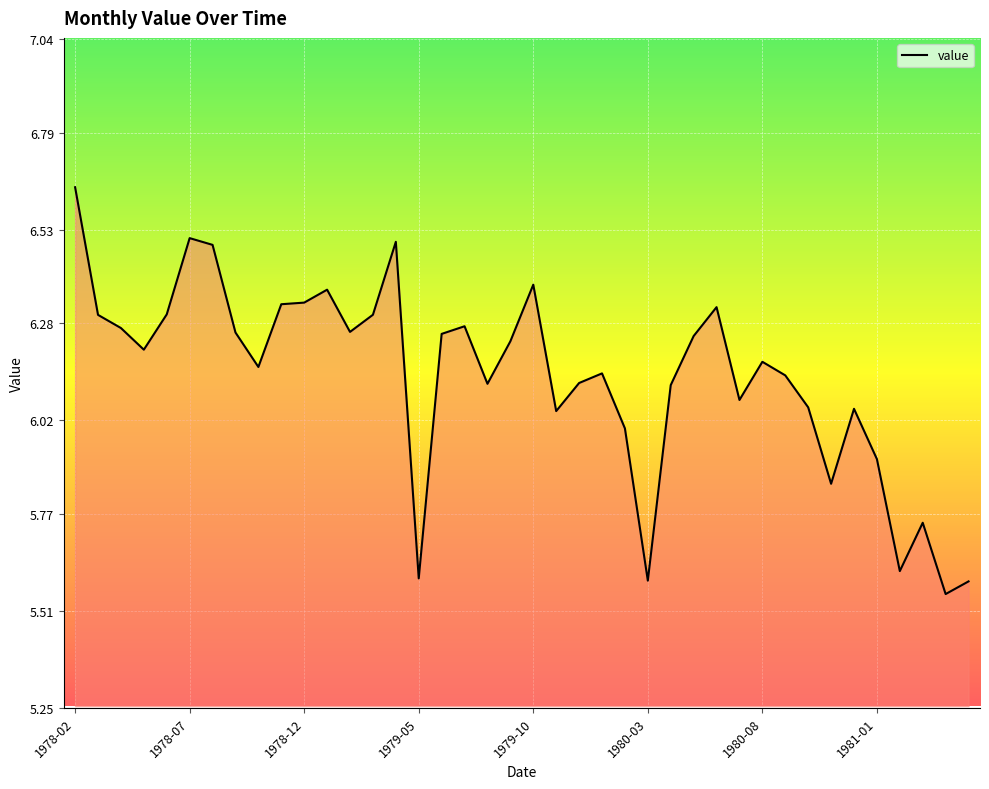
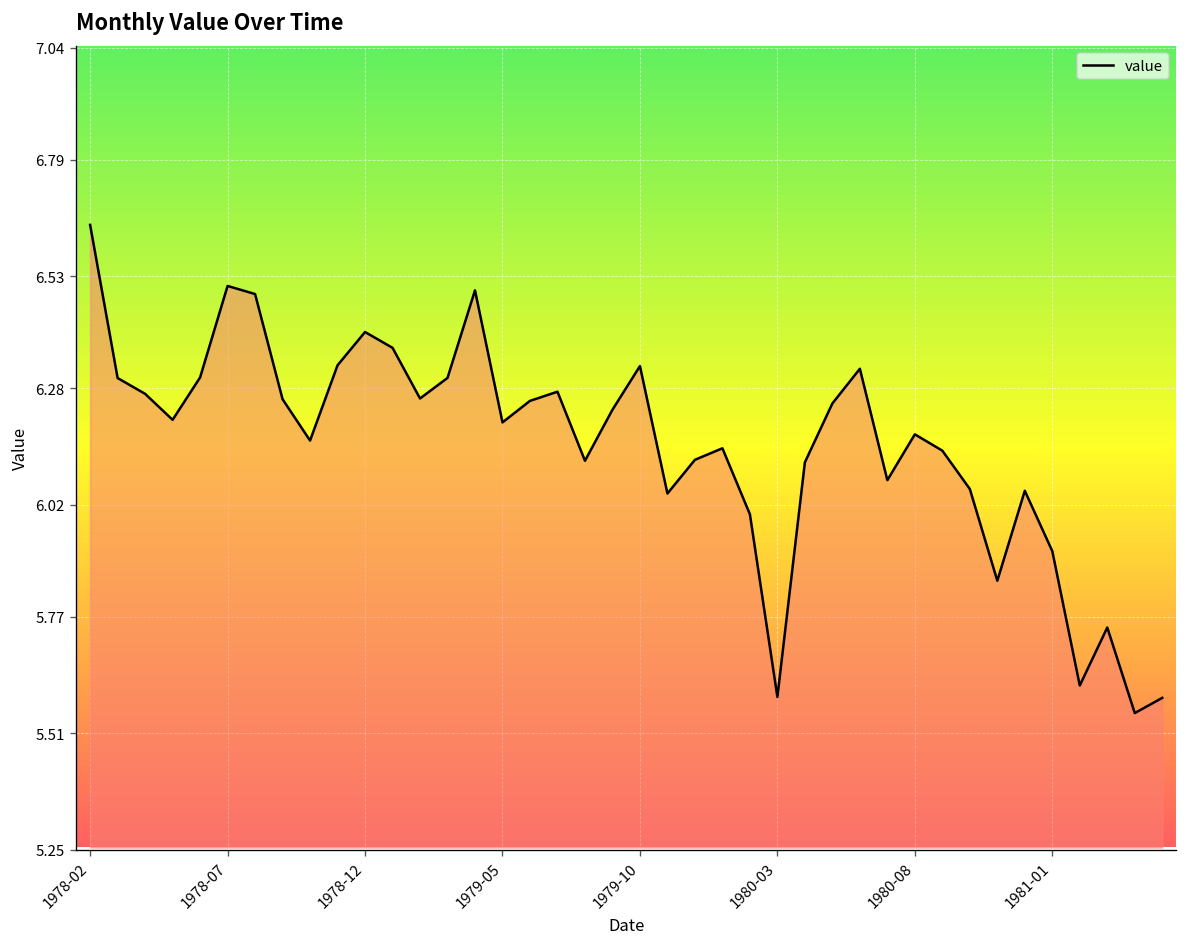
1978-12: 6.34 -> 6.41
1979-05: 5.60 -> 6.20
1979-10: 6.38 -> 6.33
